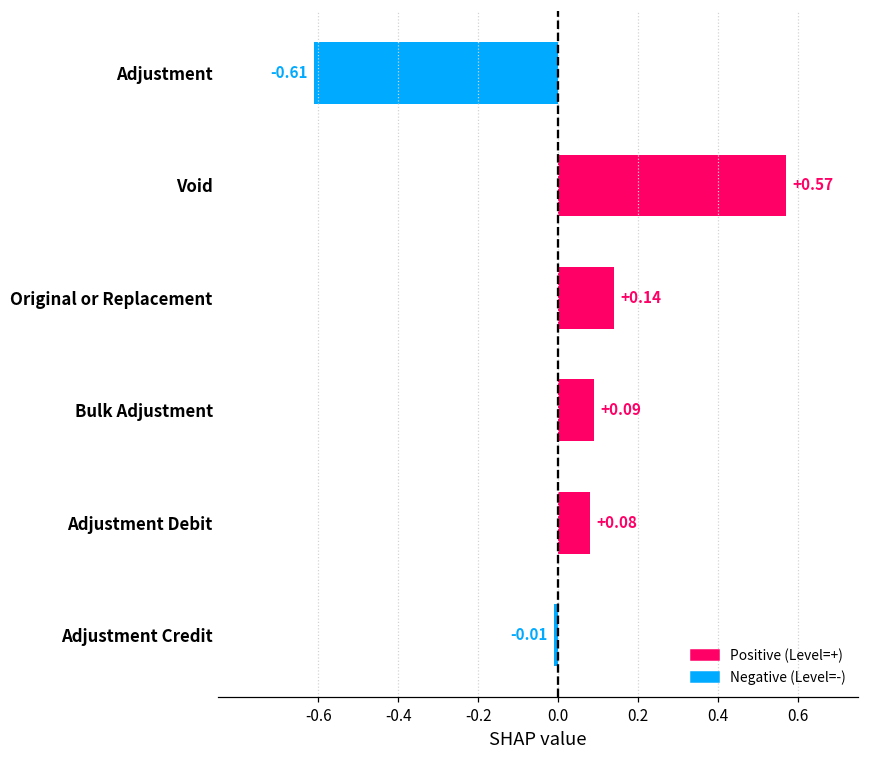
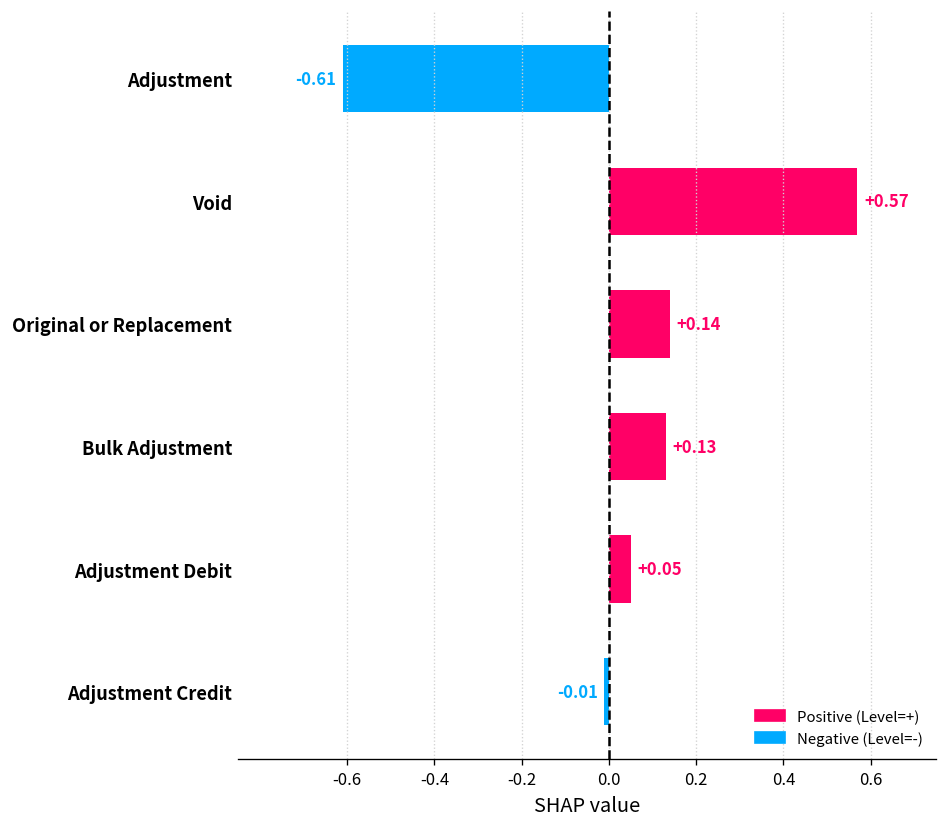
Bulk Adjustment: +0.09 -> +0.13
Adjustment Debit: +0.08 -> +0.05
